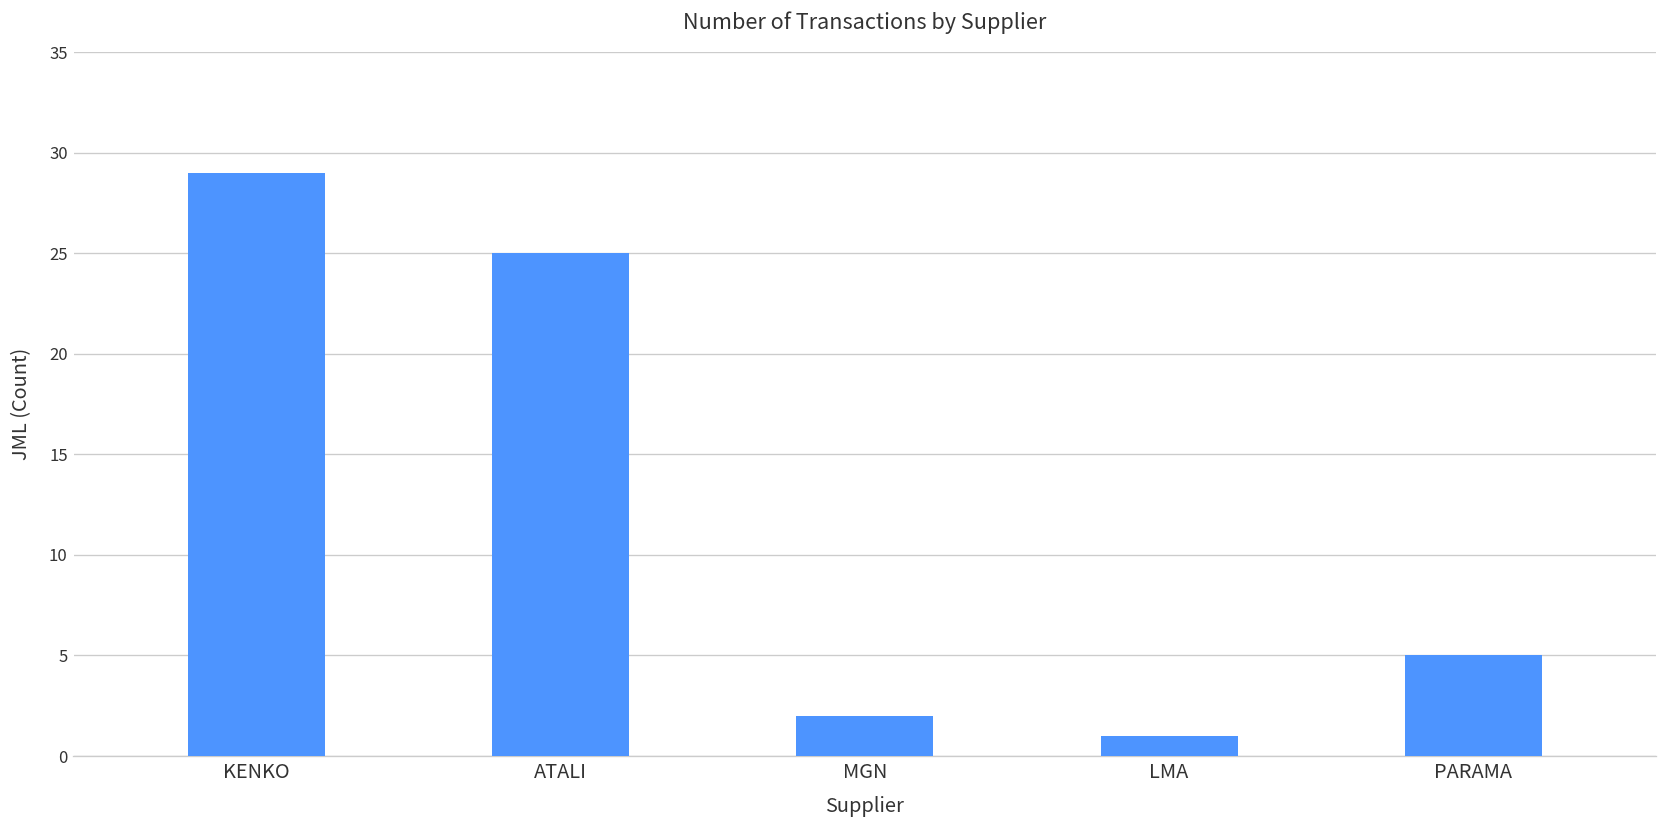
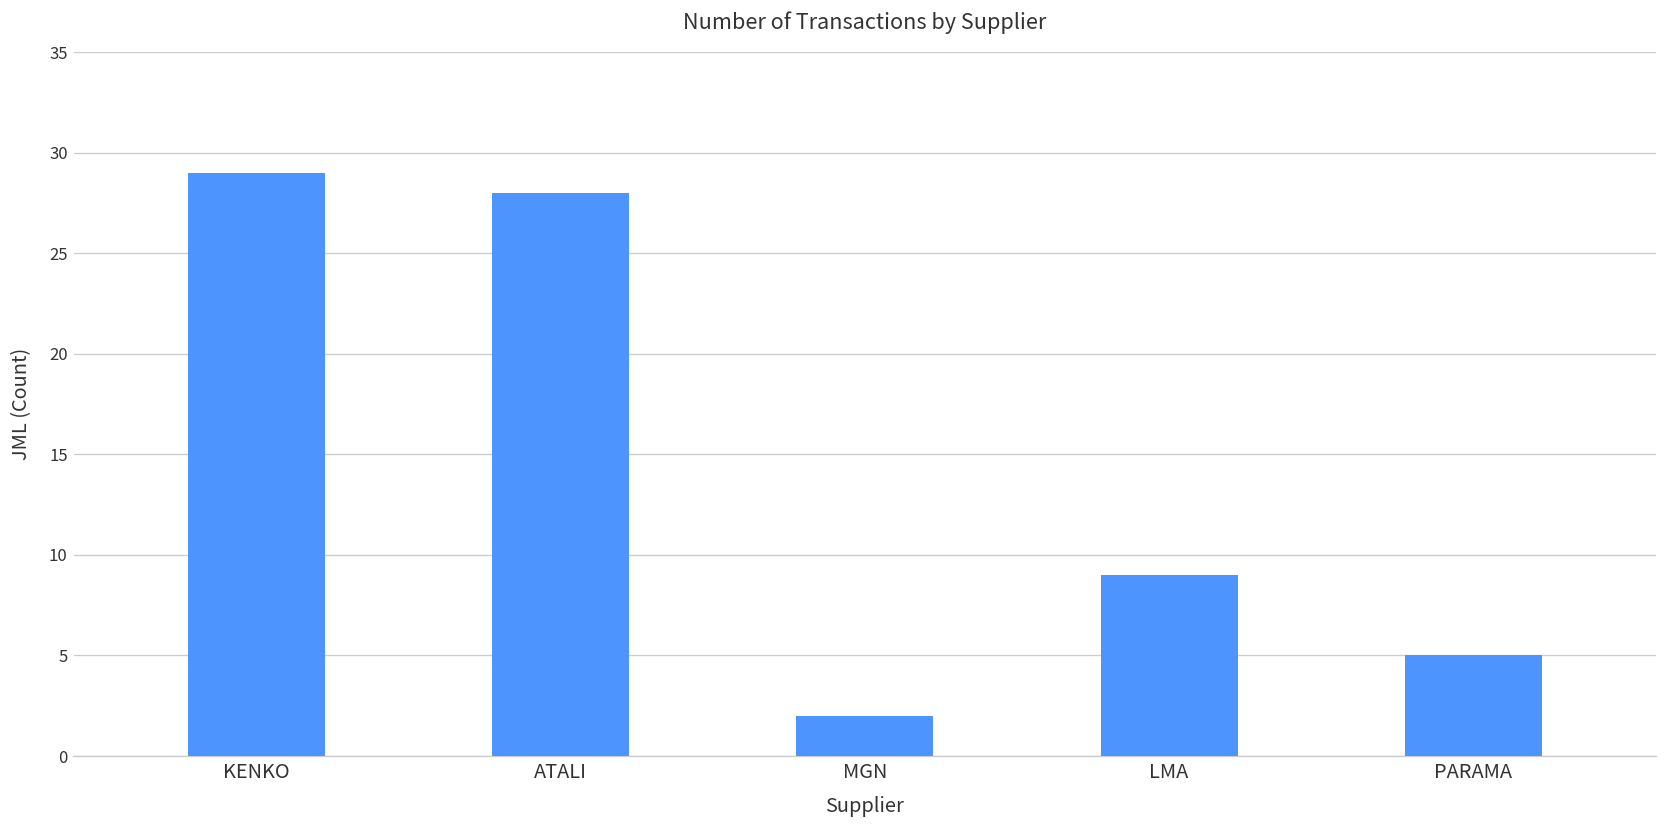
ATALI: 25 -> 28
LMA: 1 -> 9
